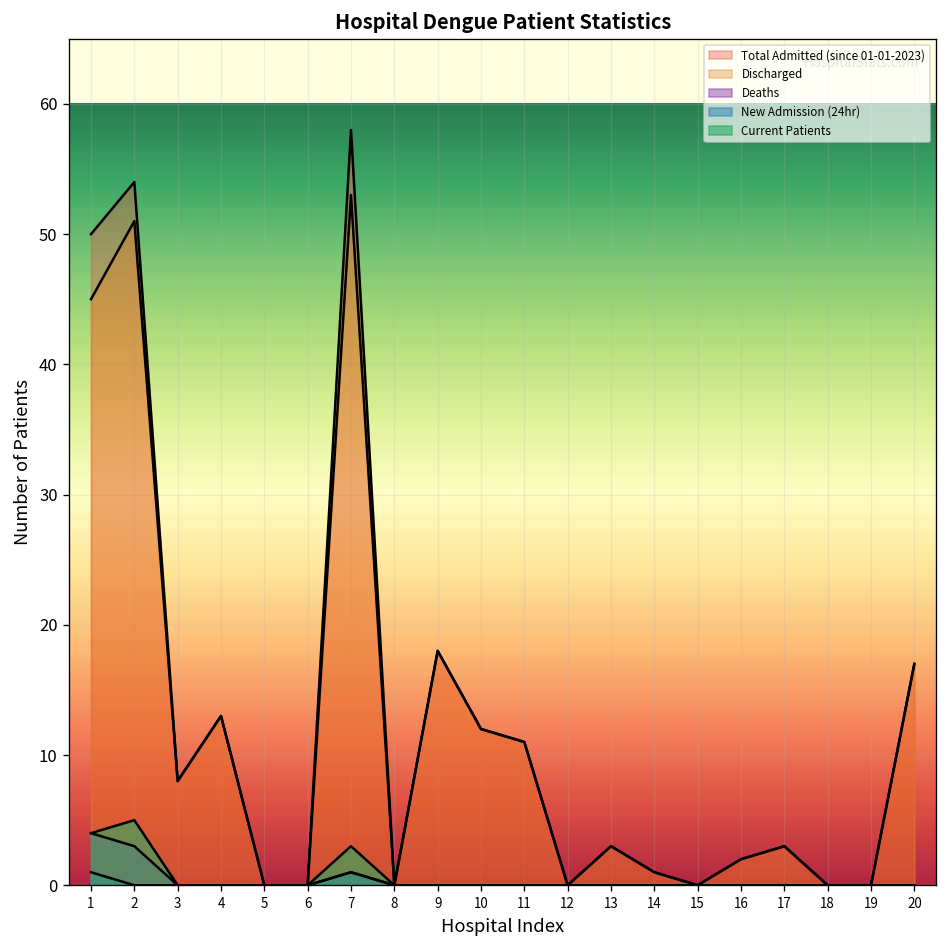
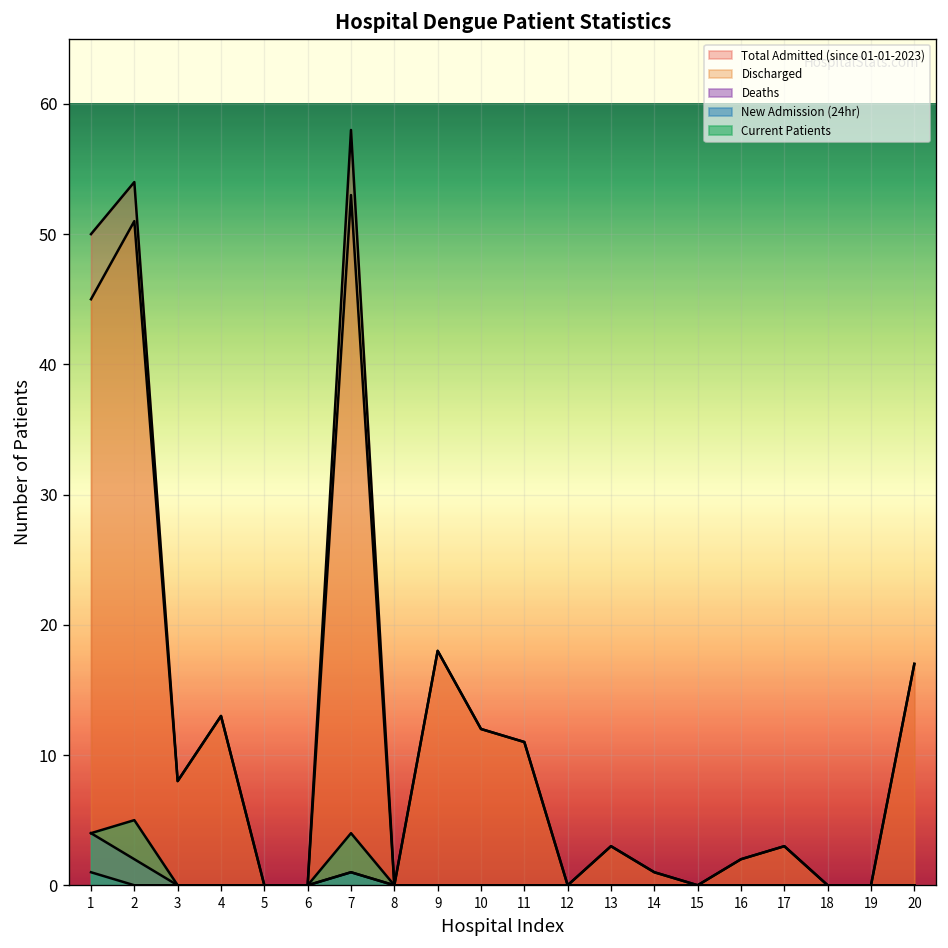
Deaths, 2: 3 -> 2
Current Patients, 7: 3 -> 4
